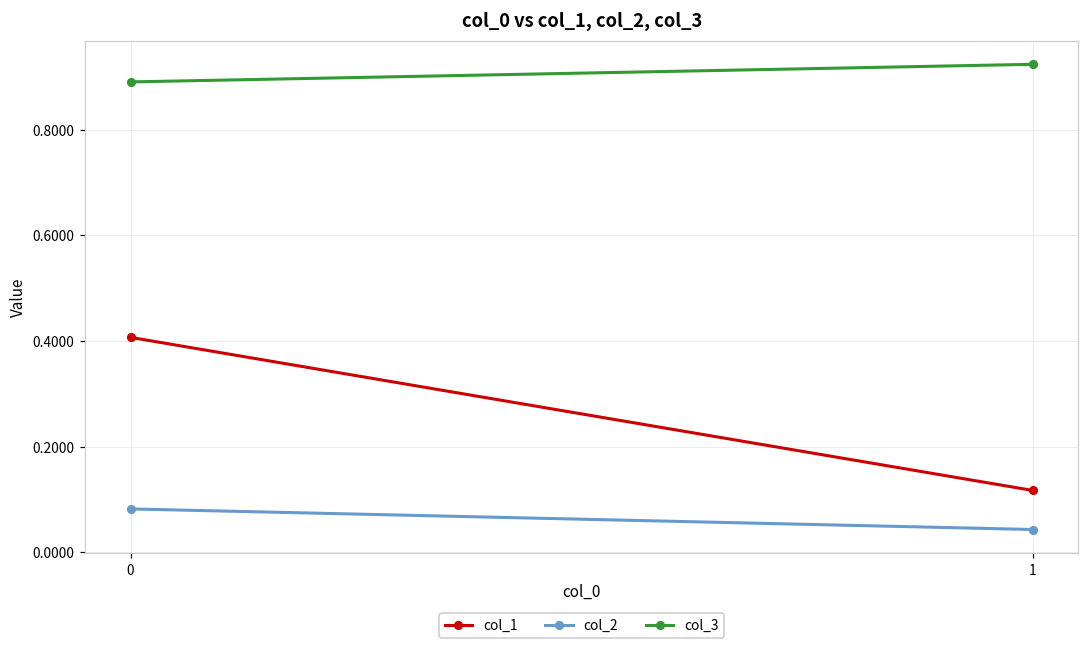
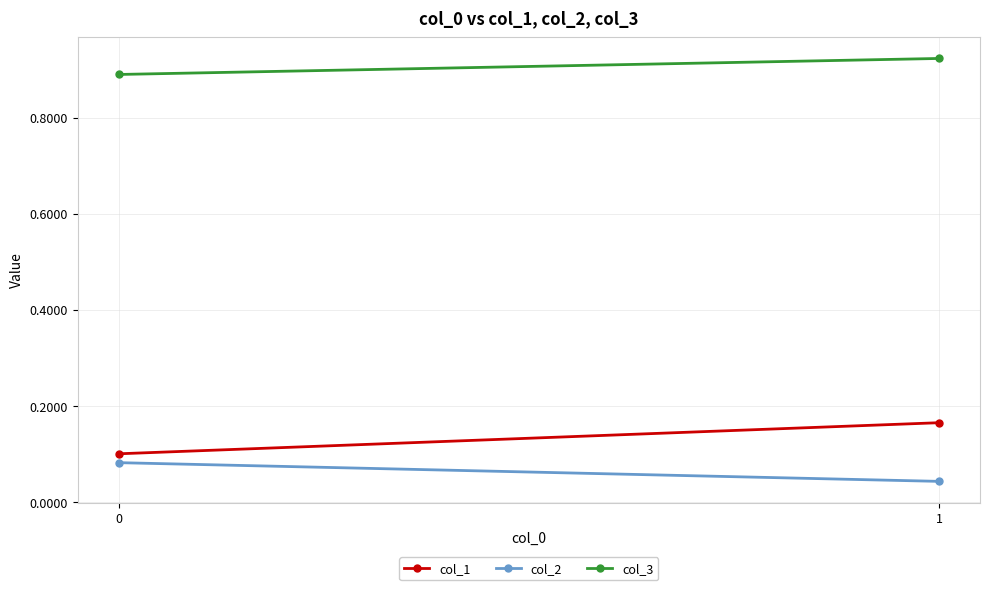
col_1, 0: 0.41 -> 0.10
col_1, 1: 0.12 -> 0.17
